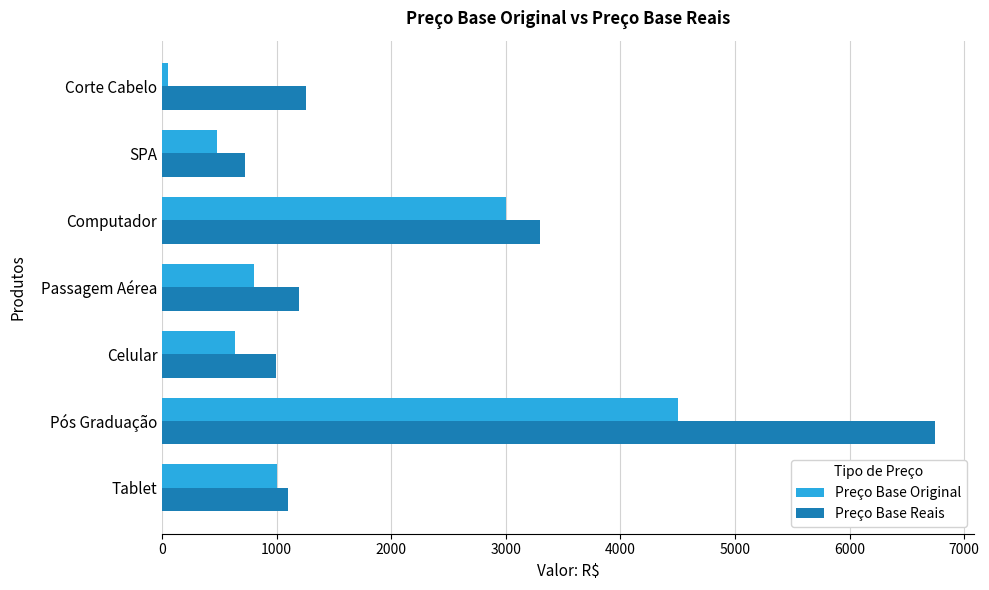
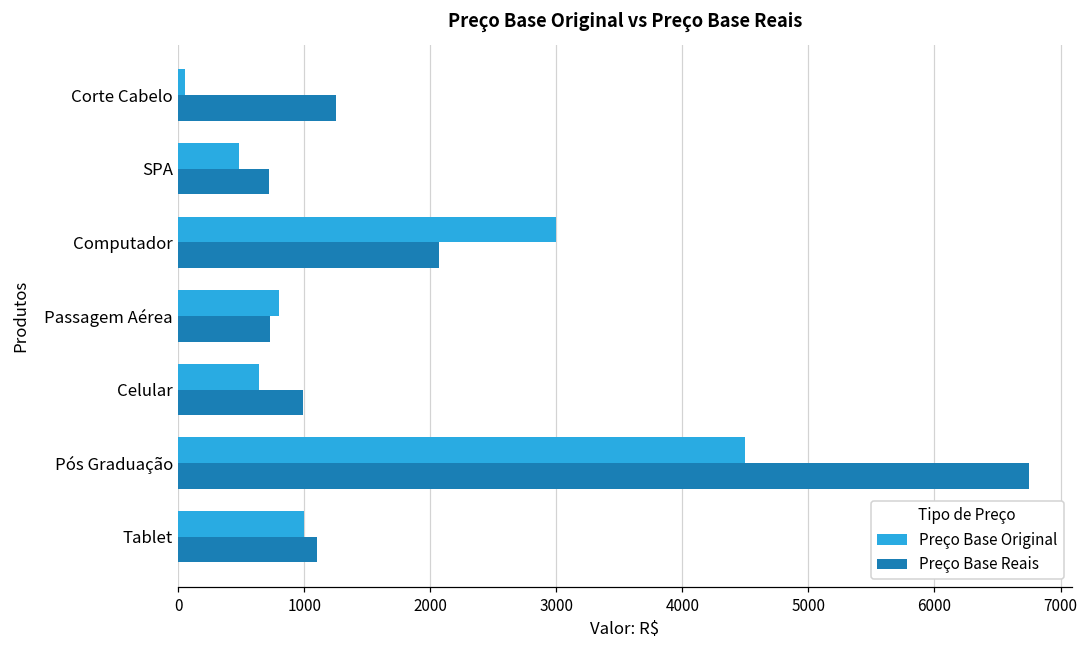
Preço Base Reais, Computador: 3300 -> 2070
Preço Base Reais, Passagem Aérea: 1200 -> 730
